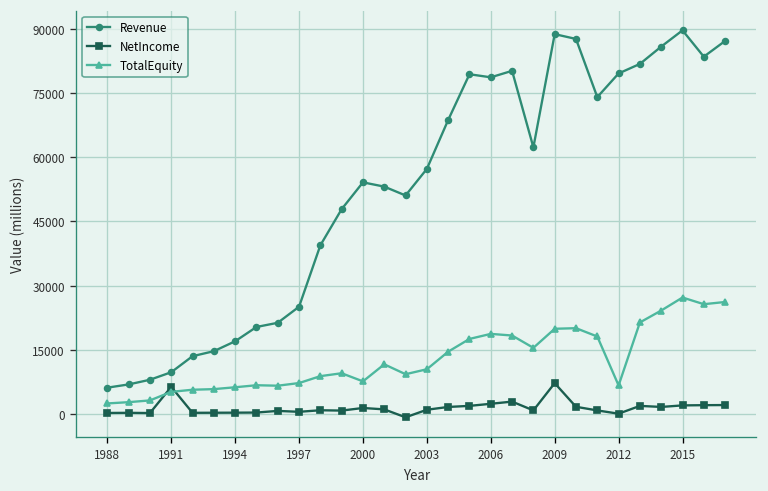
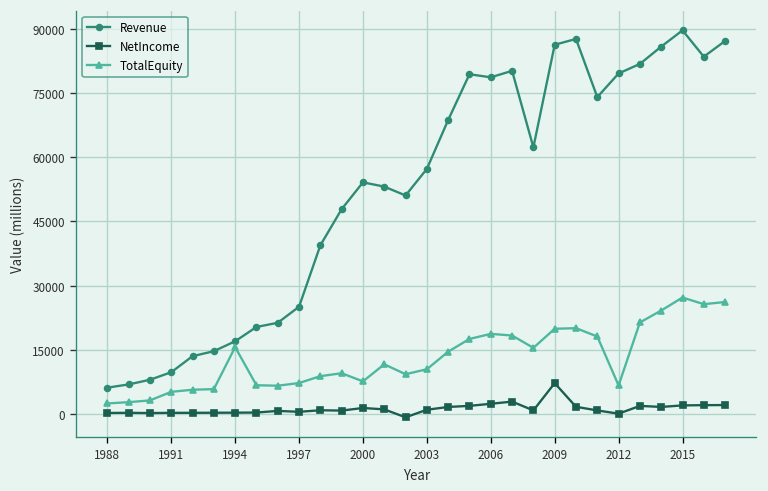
NetIncome, 1991: 6000 -> 0
TotalEquity, 1994: 6000 -> 16000
Revenue, 2009: 89000 -> 86000
